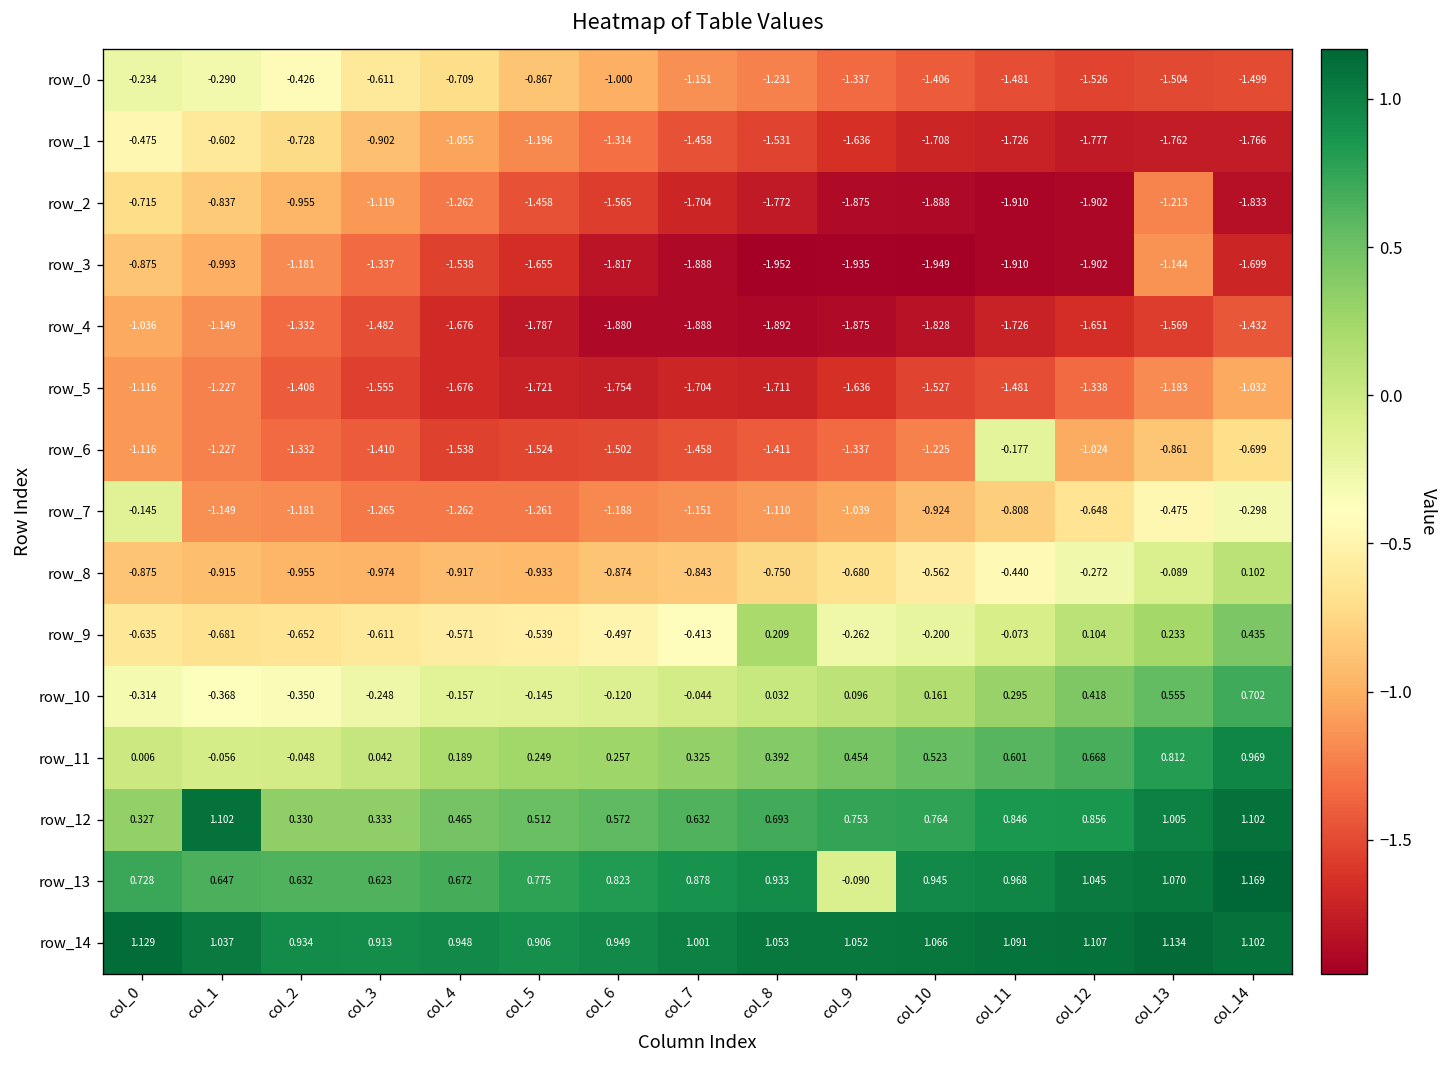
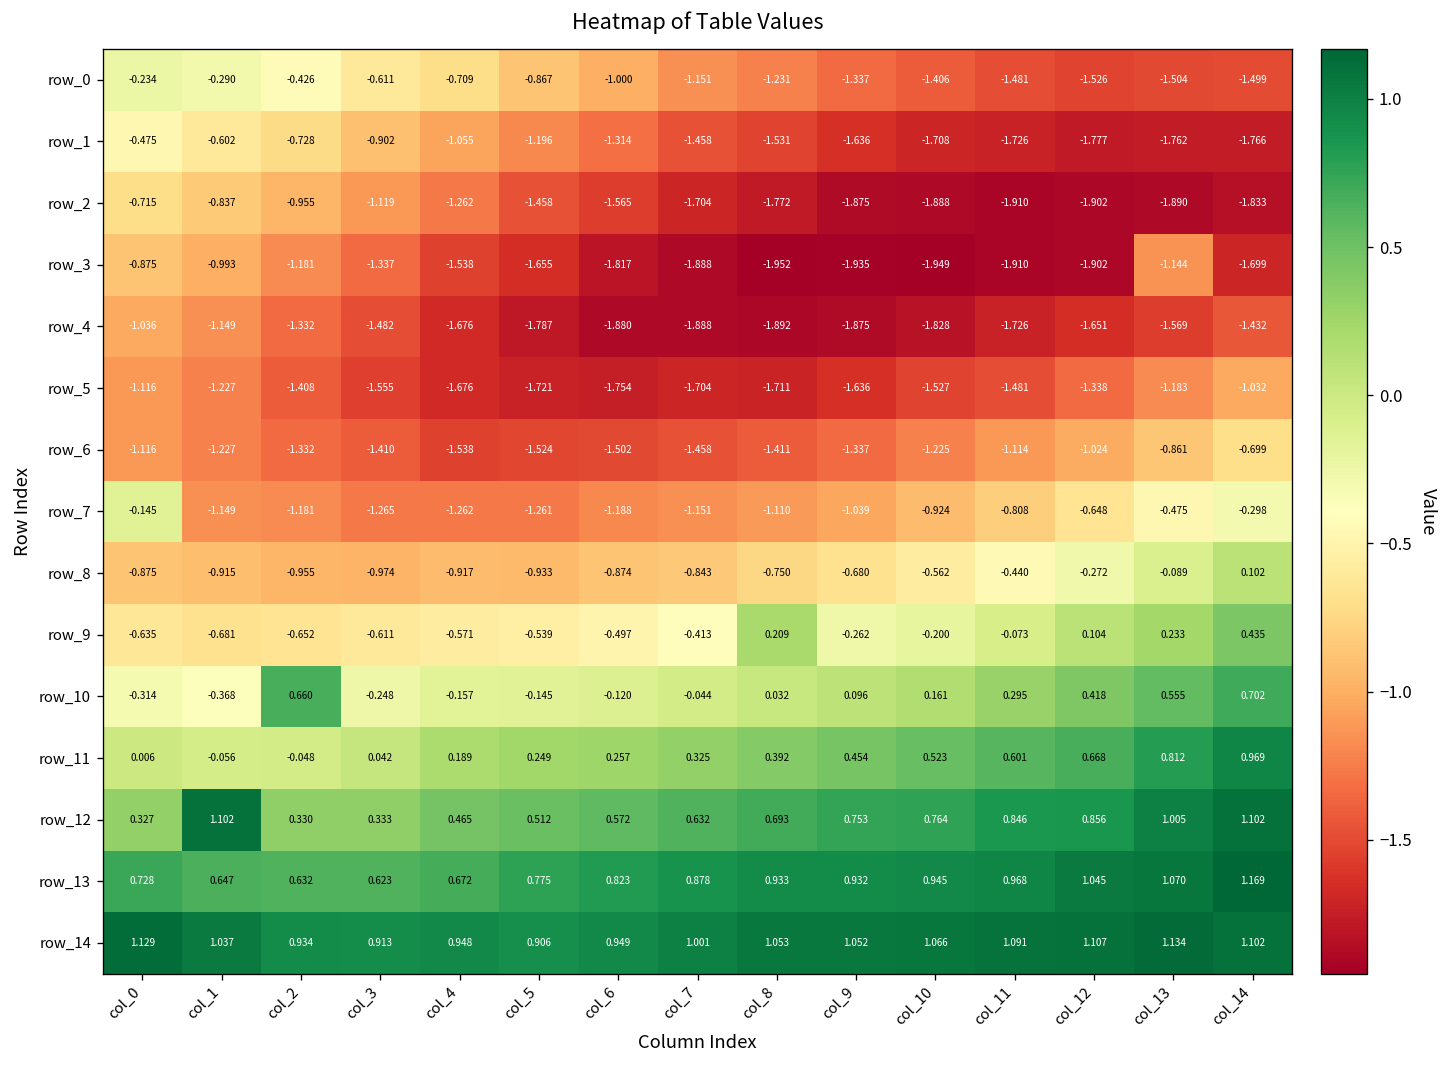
row_2, col_13: -1.213 -> -1.890
row_6, col_11: -0.177 -> -1.114
row_10, col_2: -0.350 -> 0.660
row_13, col_9: -0.090 -> 0.932
